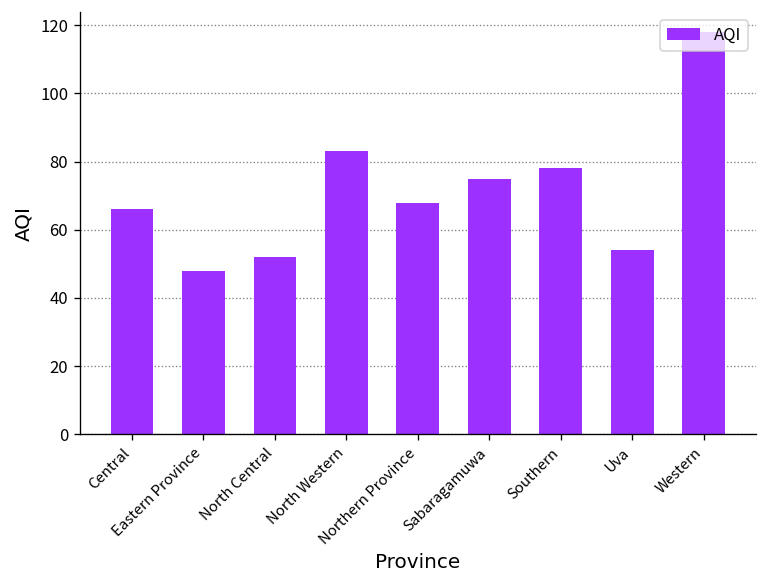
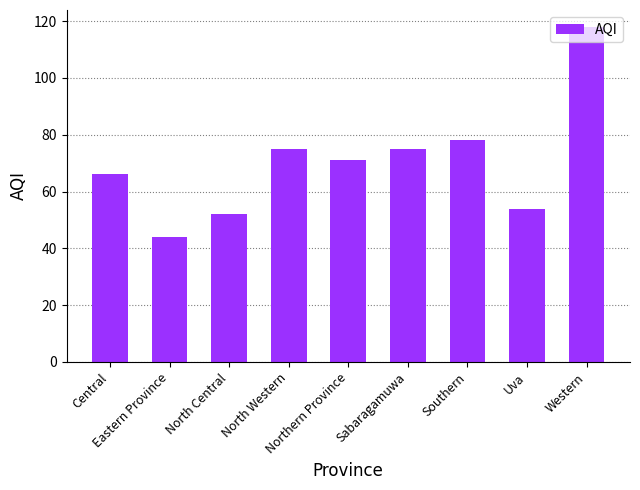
Eastern Province: 48 -> 44
North Western: 83 -> 75
Northern Province: 68 -> 71
